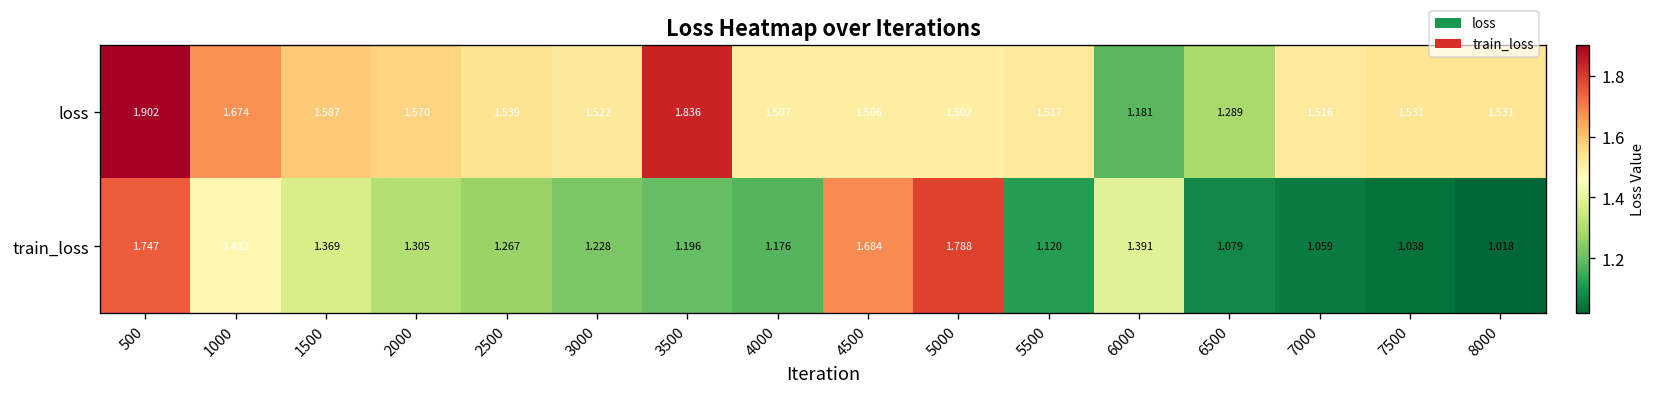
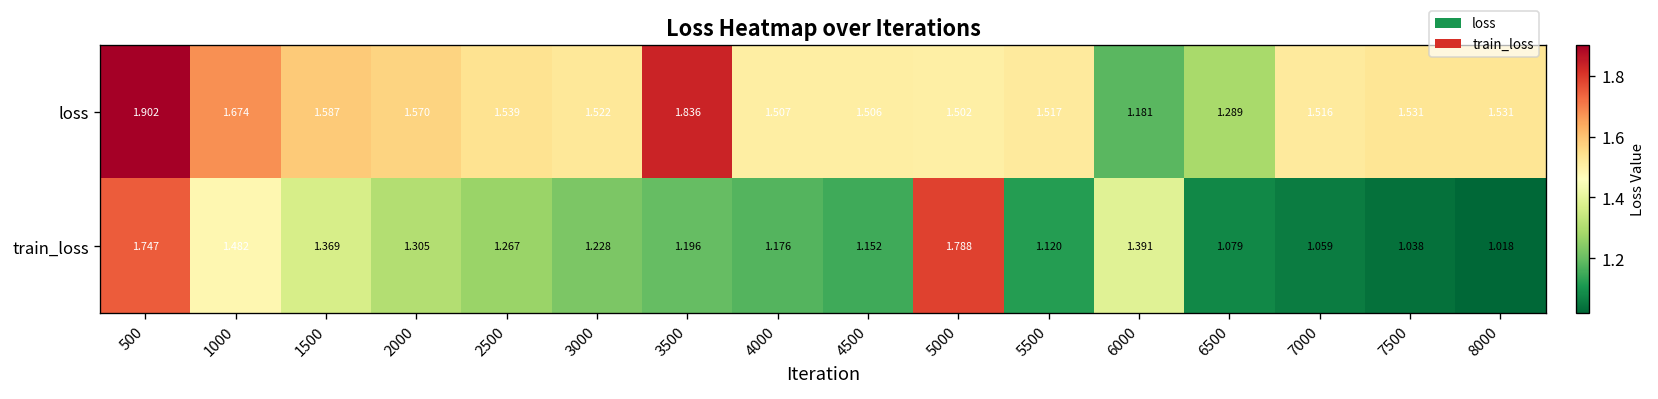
train_loss, 4500: 1.684 -> 1.152
